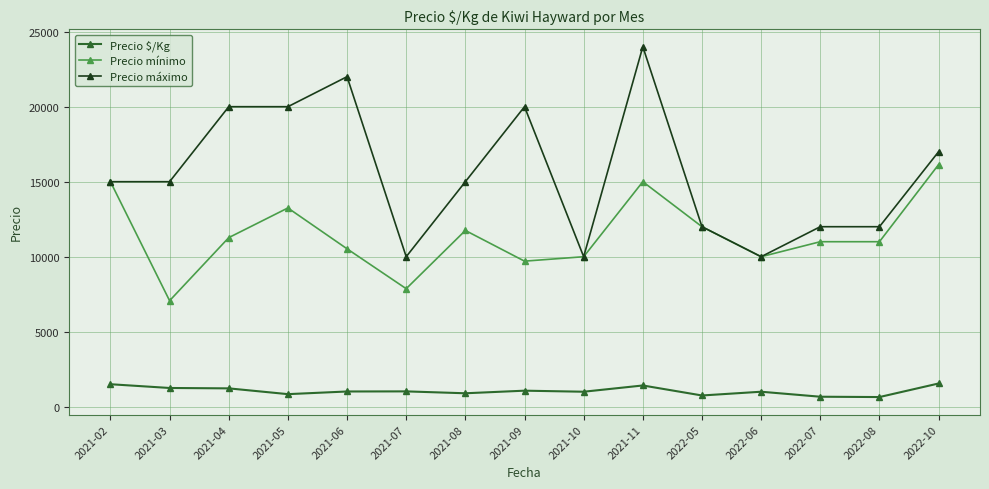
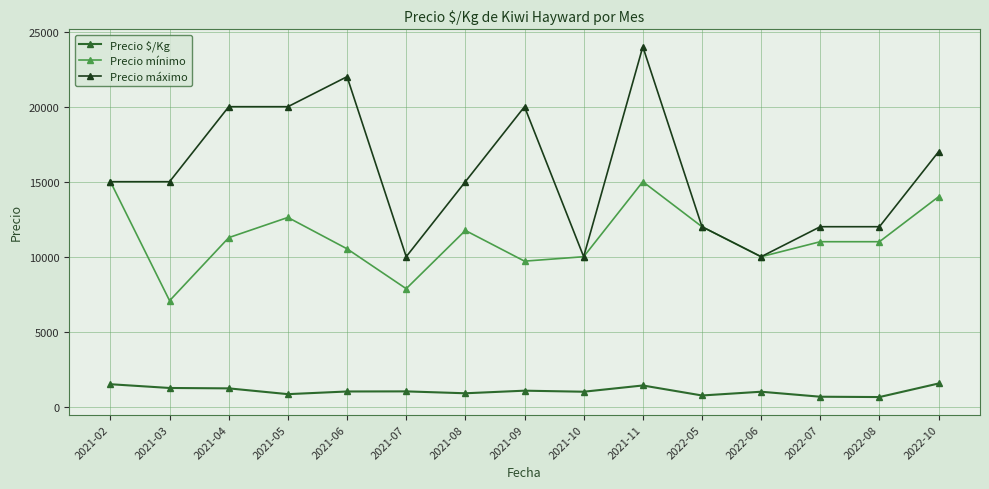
Precio mínimo, 2021-05: 13300 -> 12600
Precio mínimo, 2022-10: 16100 -> 14000
